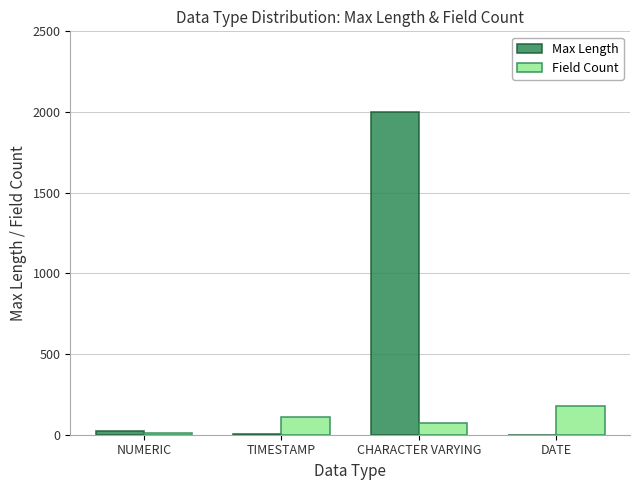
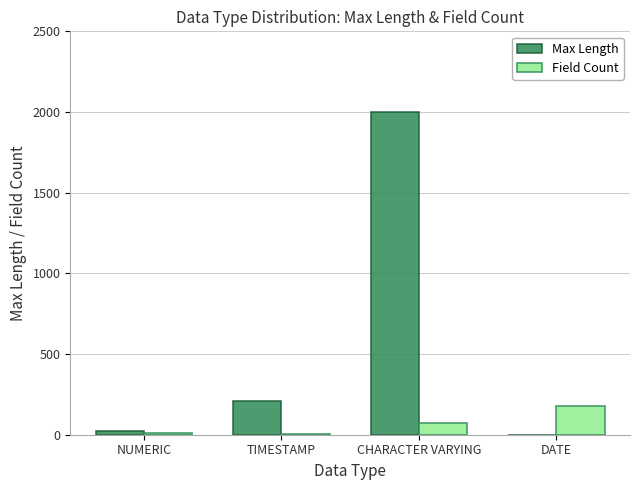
Max Length, TIMESTAMP: 10 -> 210
Field Count, TIMESTAMP: 110 -> 10
